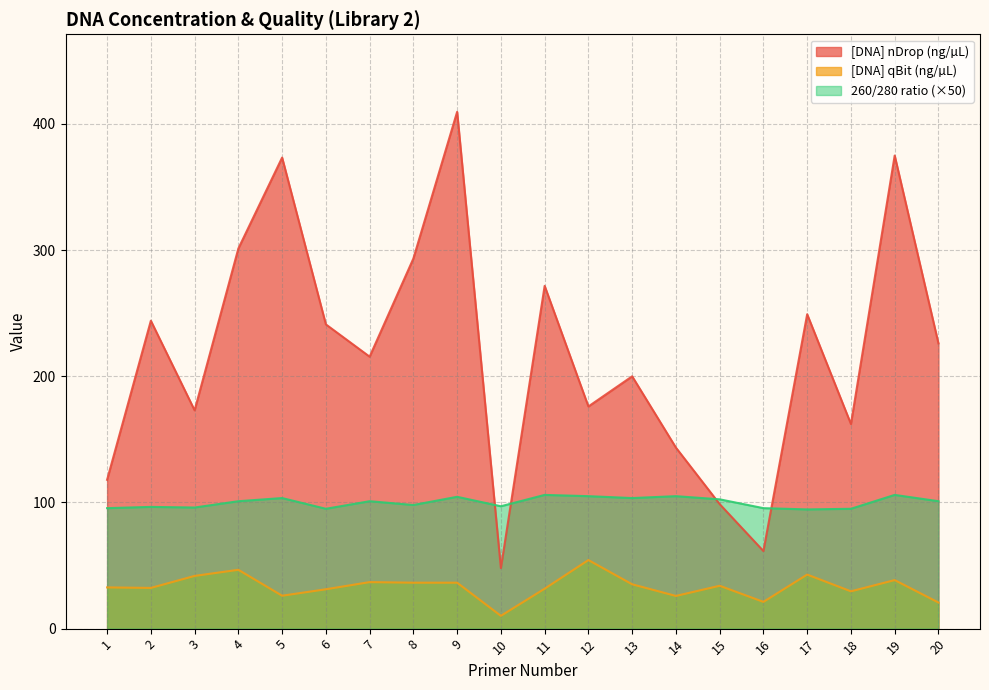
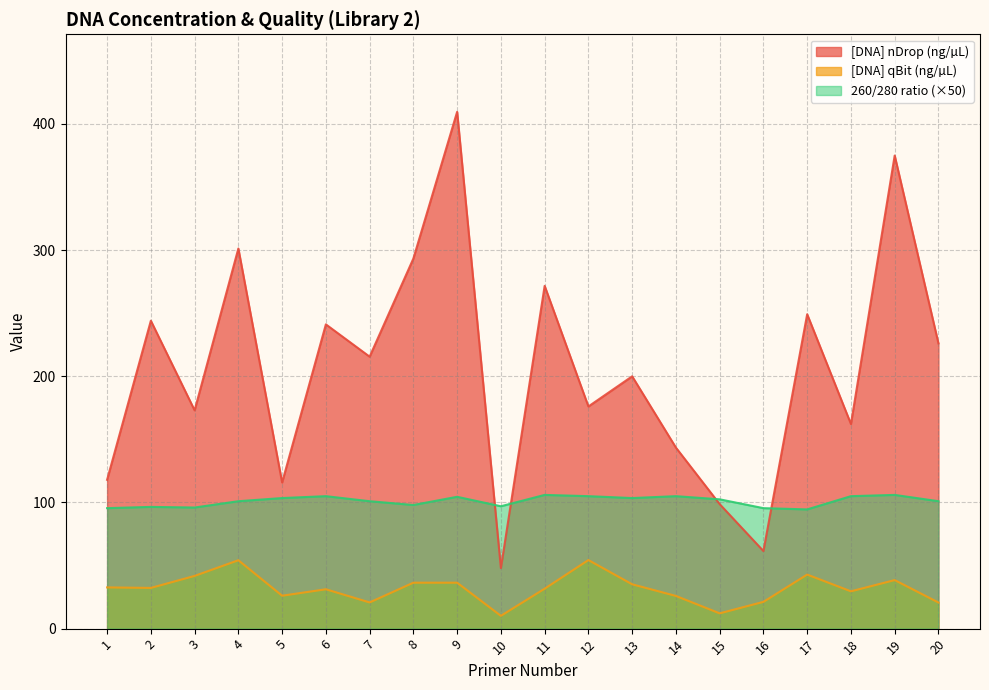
[DNA] qBit (ng/µL), 4: 47 -> 54
[DNA] nDrop (ng/µL), 5: 373 -> 116
260/280 ratio (×50), 6: 95 -> 105
[DNA] qBit (ng/µL), 7: 37 -> 21
[DNA] qBit (ng/µL), 15: 34 -> 12
260/280 ratio (×50), 18: 95 -> 105
